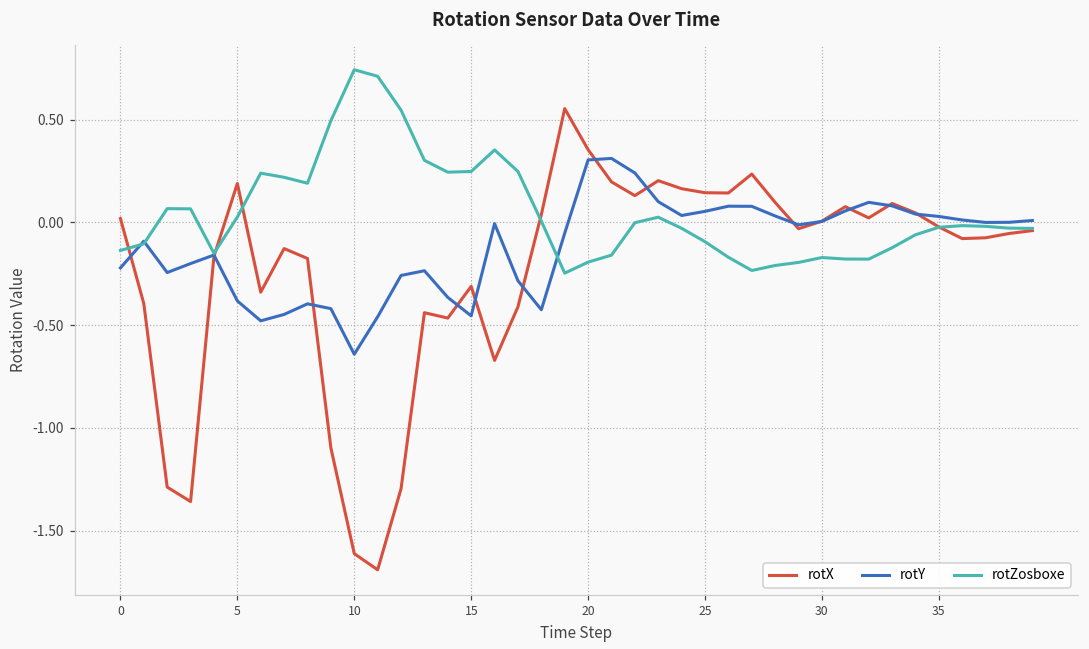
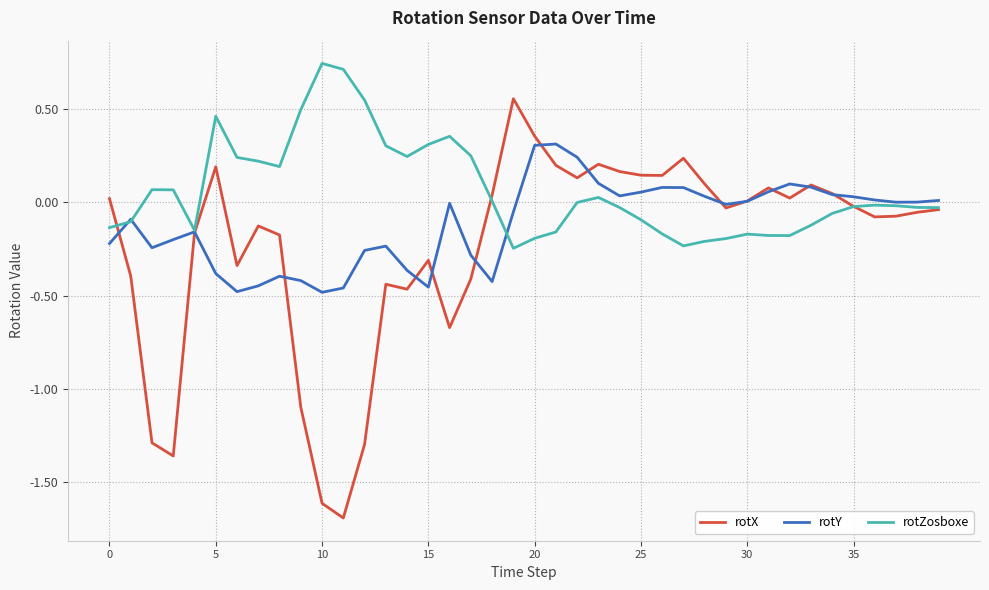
rotZosboxe, 5: 0.03 -> 0.46
rotY, 10: -0.64 -> -0.48
rotZosboxe, 15: 0.25 -> 0.31
